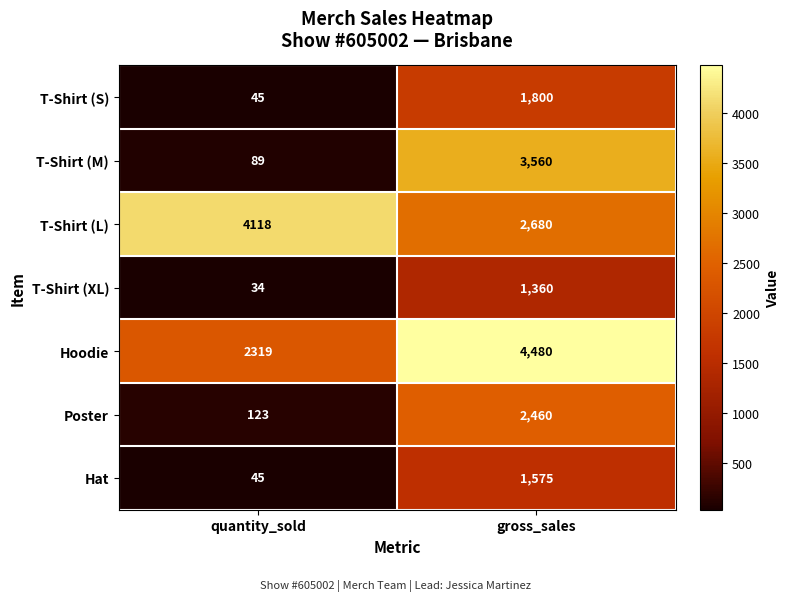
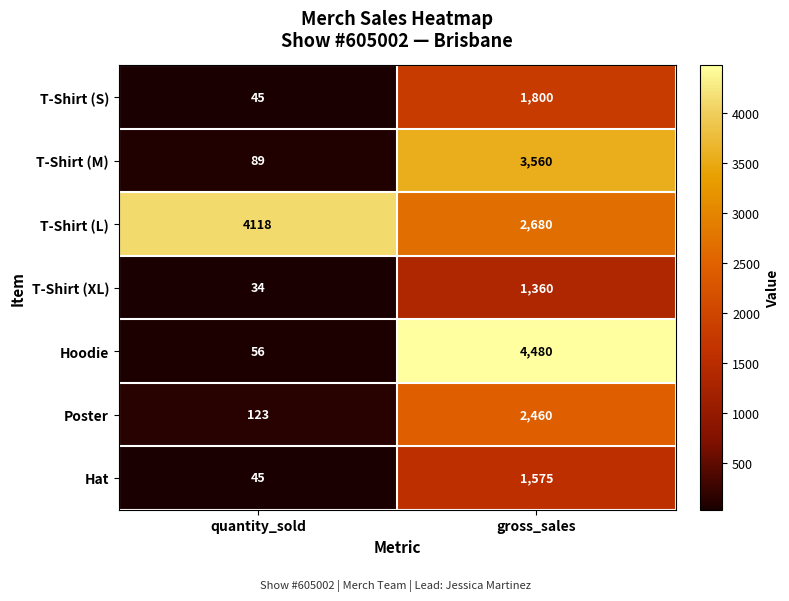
Hoodie, quantity_sold: 2319 -> 56
